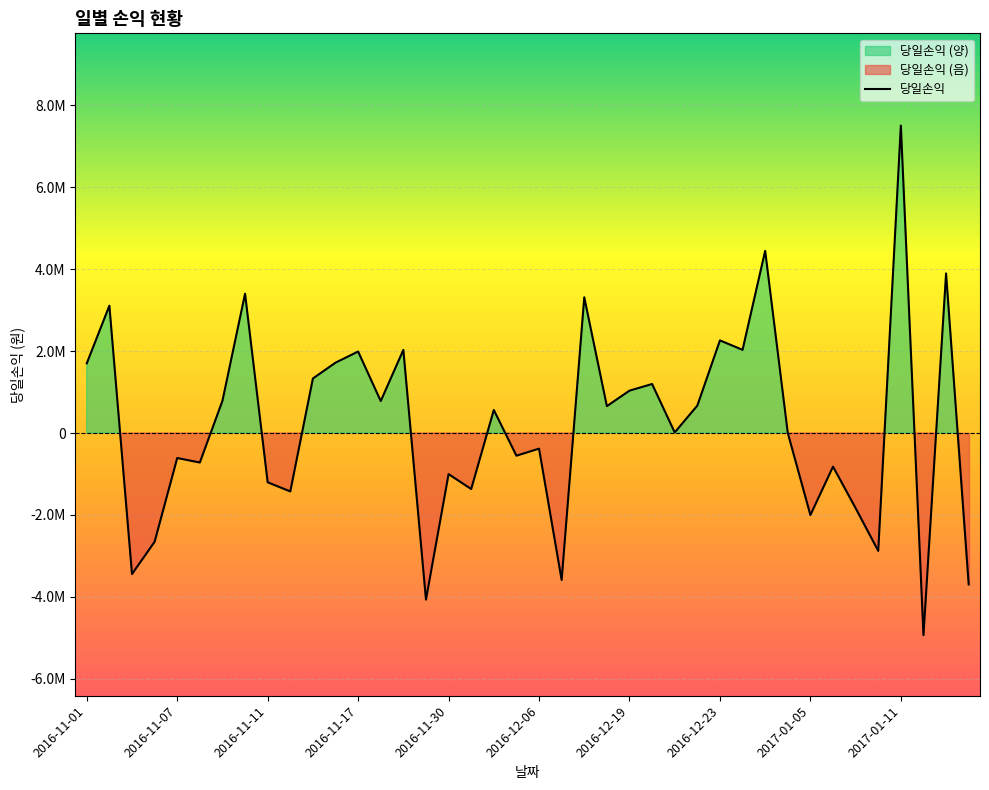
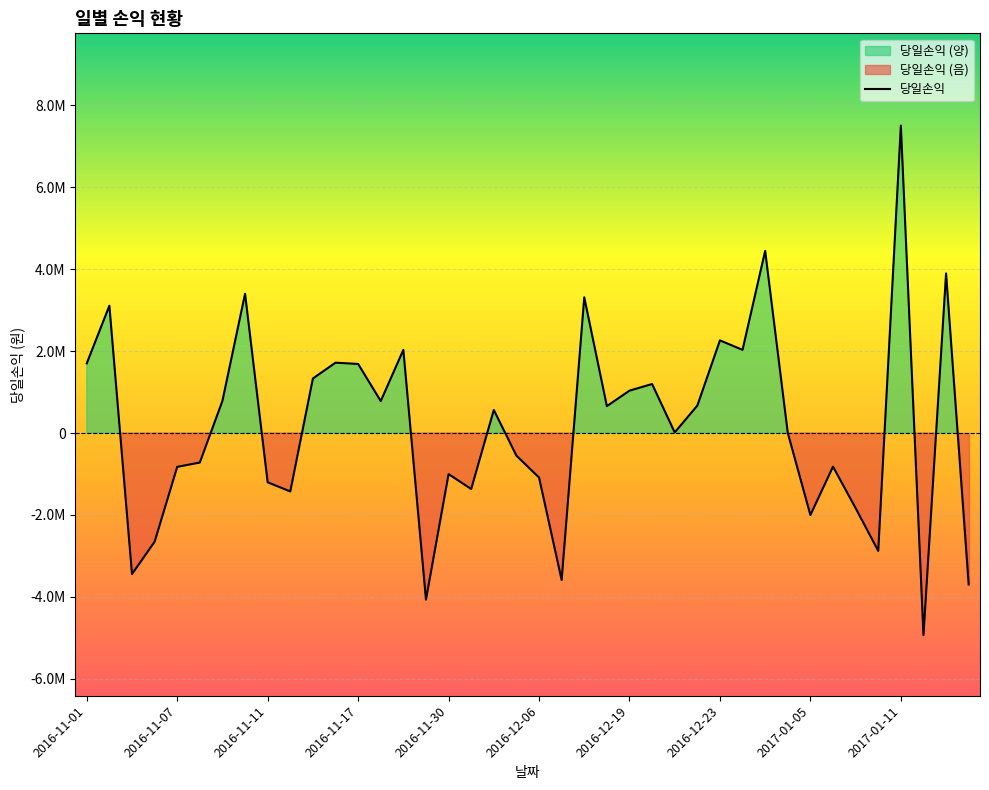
2016-11-07: -600000 -> -800000
2016-11-17: 2000000 -> 1700000
2016-12-06: -400000 -> -1100000
